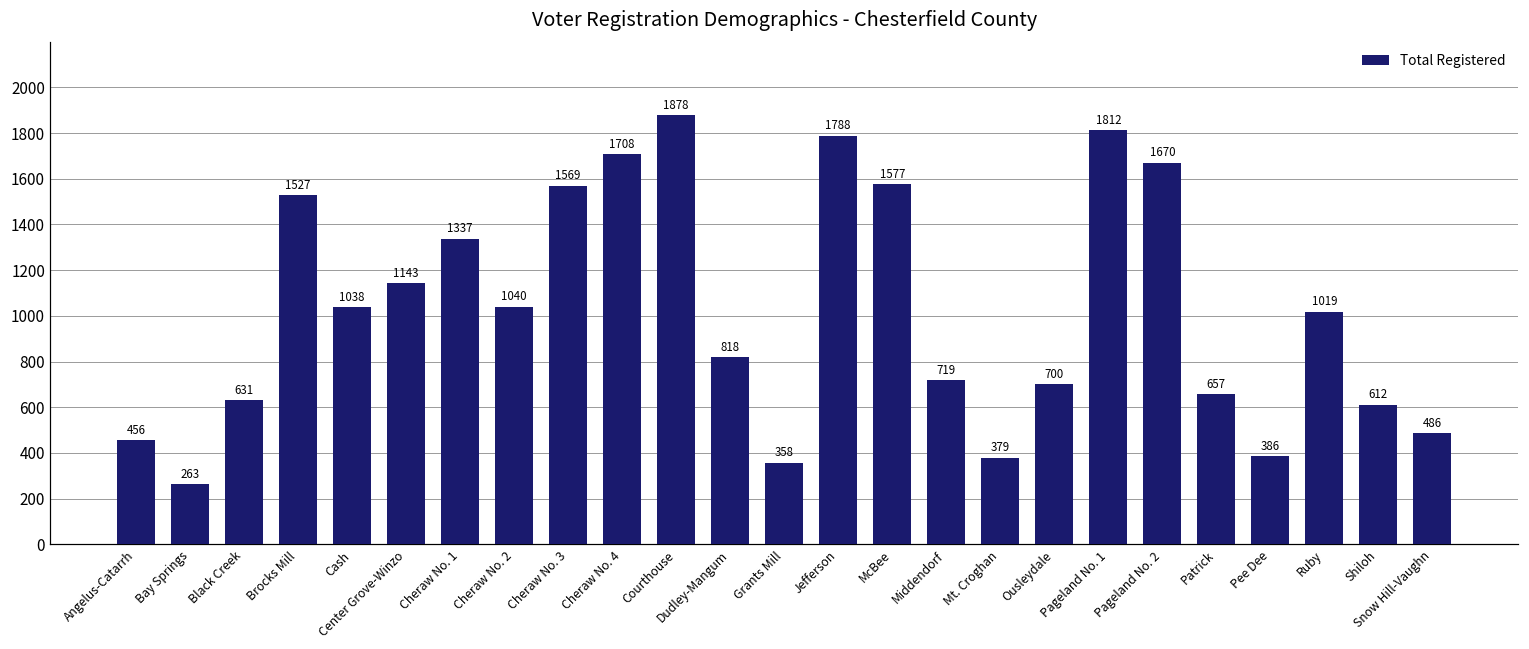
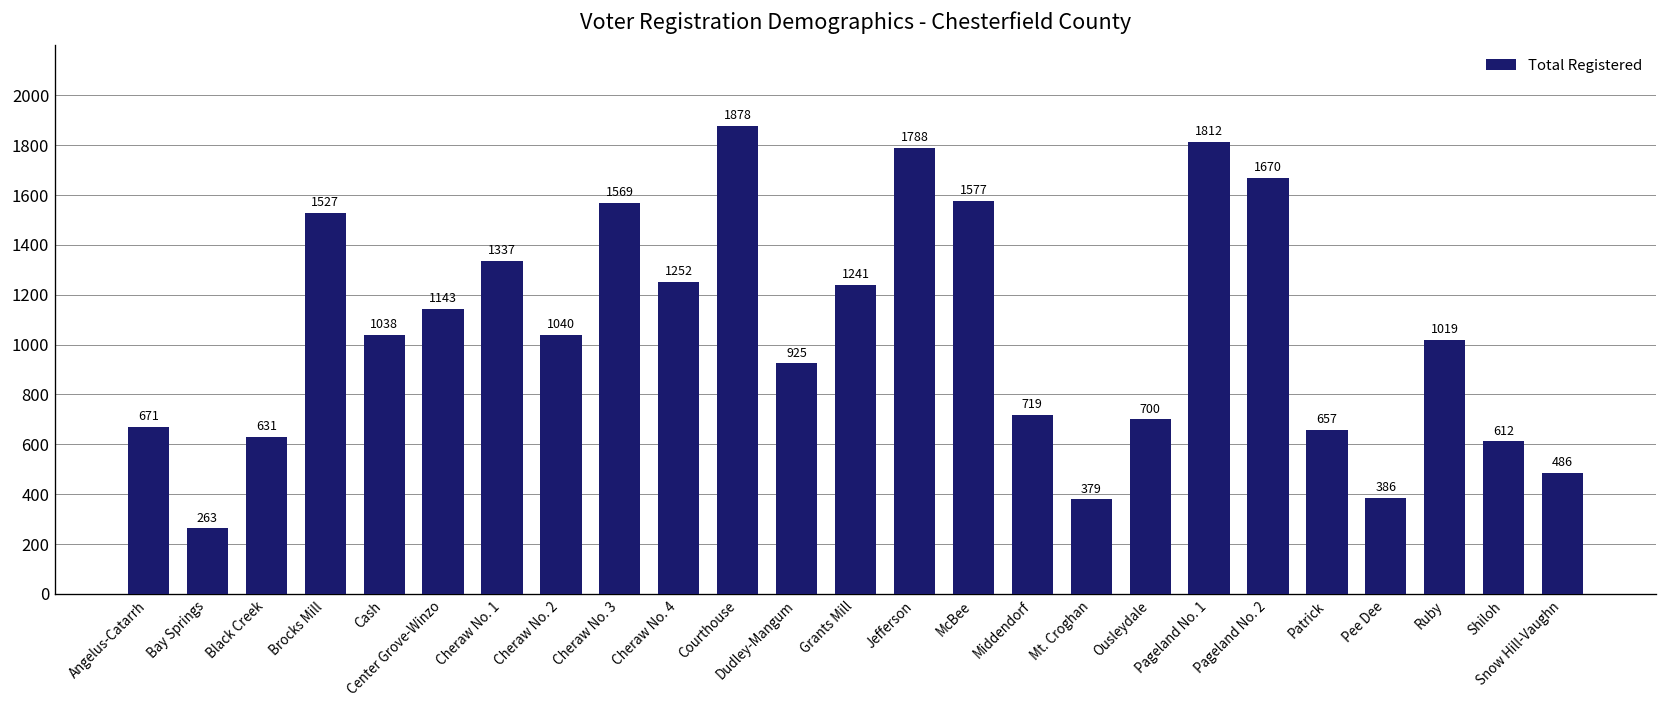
Angelus-Catarrh: 456 -> 671
Cheraw No. 4: 1708 -> 1252
Dudley-Mangum: 818 -> 925
Grants Mill: 358 -> 1241
